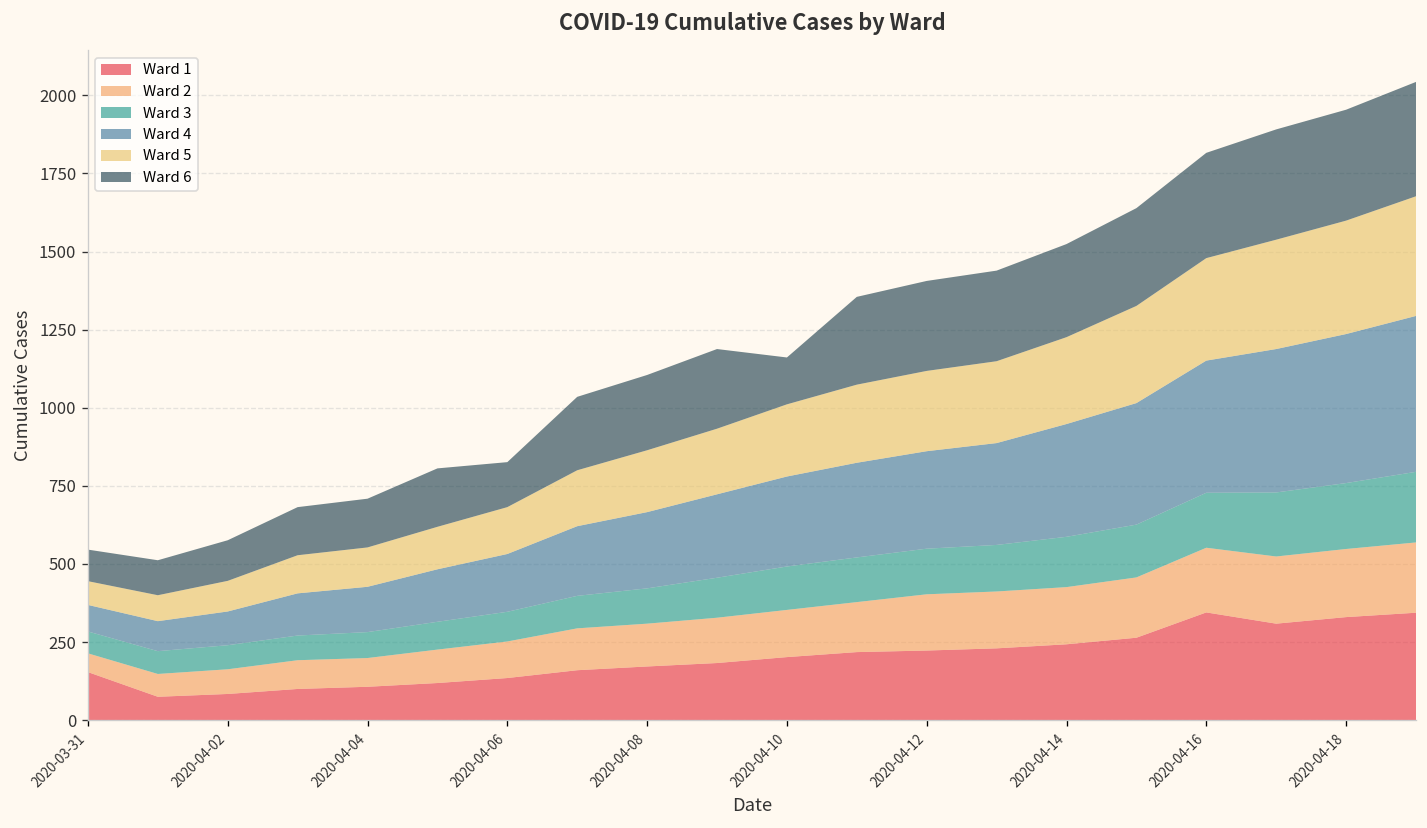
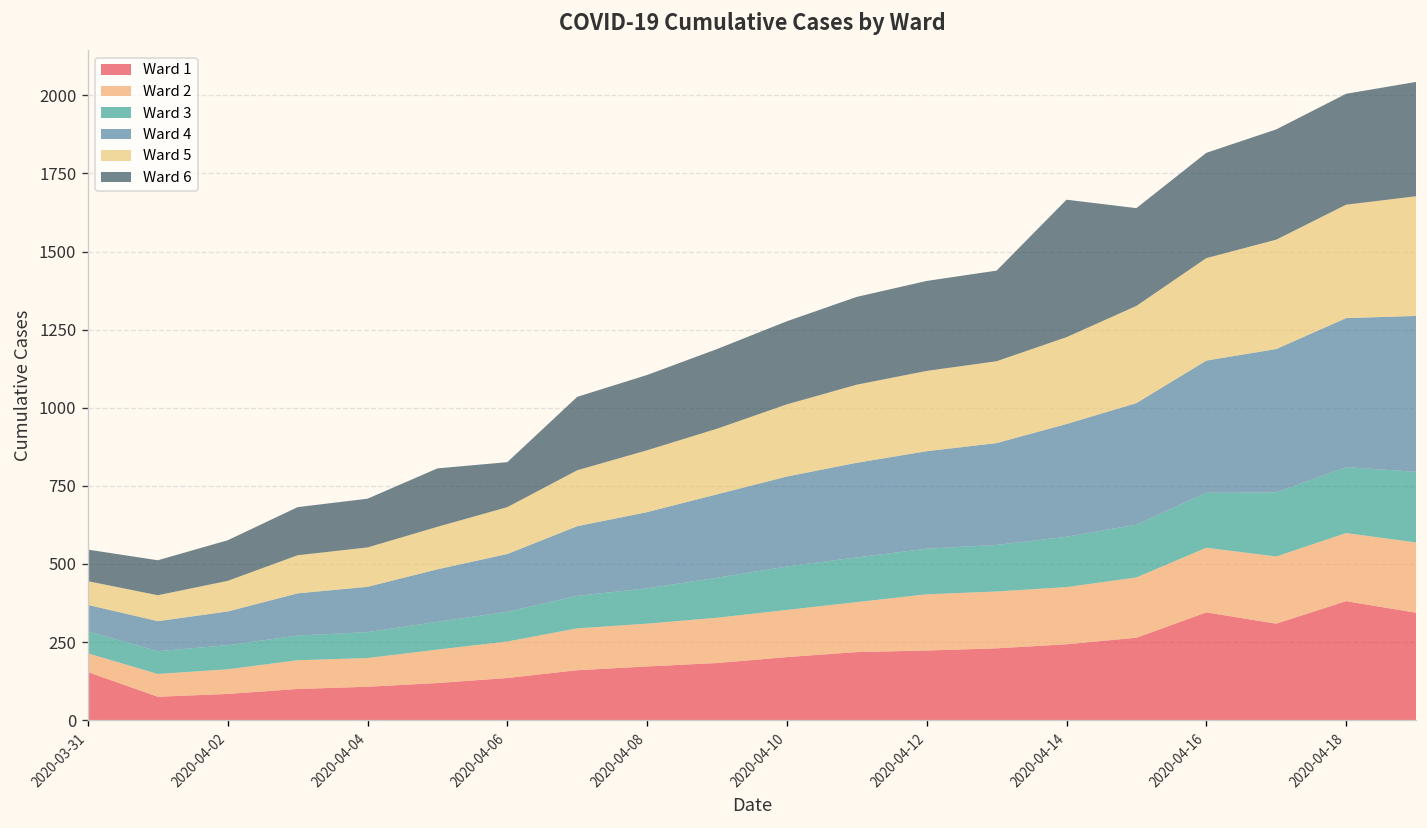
Ward 6, 2020-04-10: 150 -> 270
Ward 6, 2020-04-14: 300 -> 440
Ward 1, 2020-04-18: 330 -> 380
